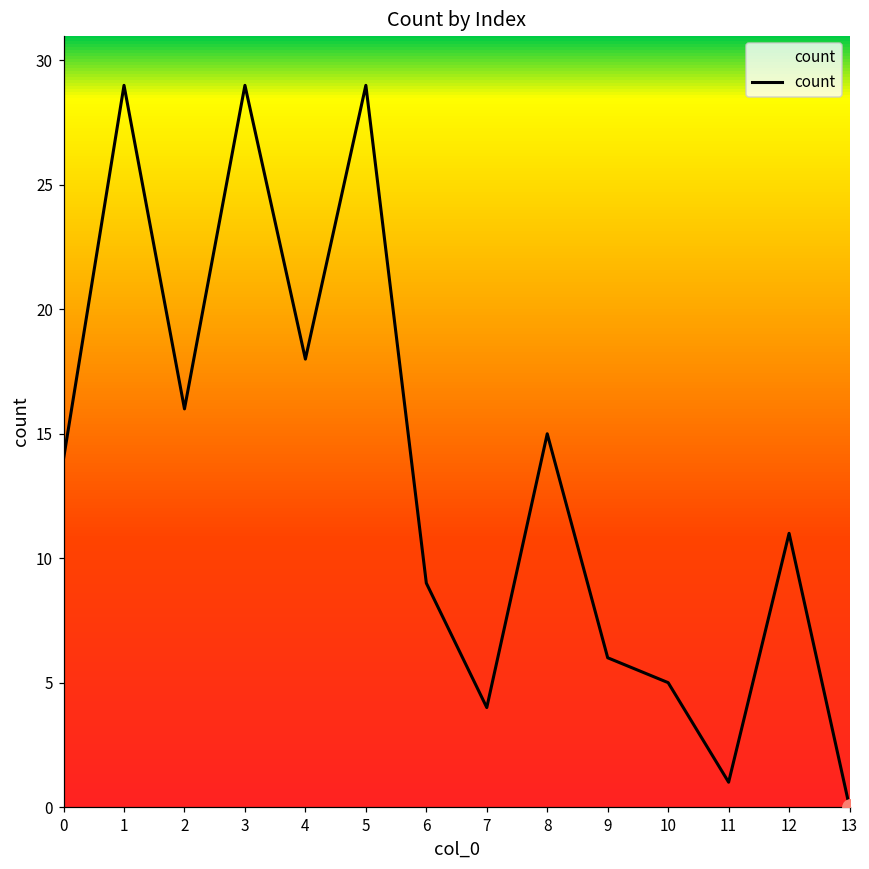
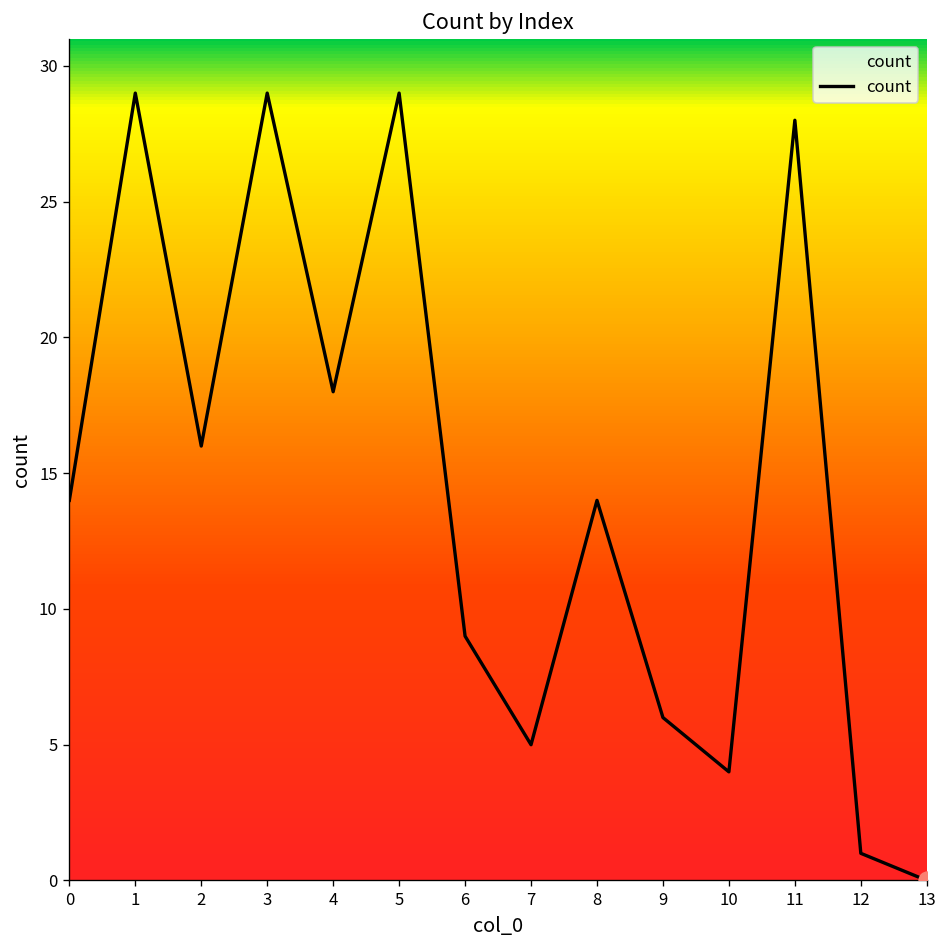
count, 7: 4 -> 5
count, 8: 15 -> 14
count, 10: 5 -> 4
count, 11: 1 -> 28
count, 12: 11 -> 1
